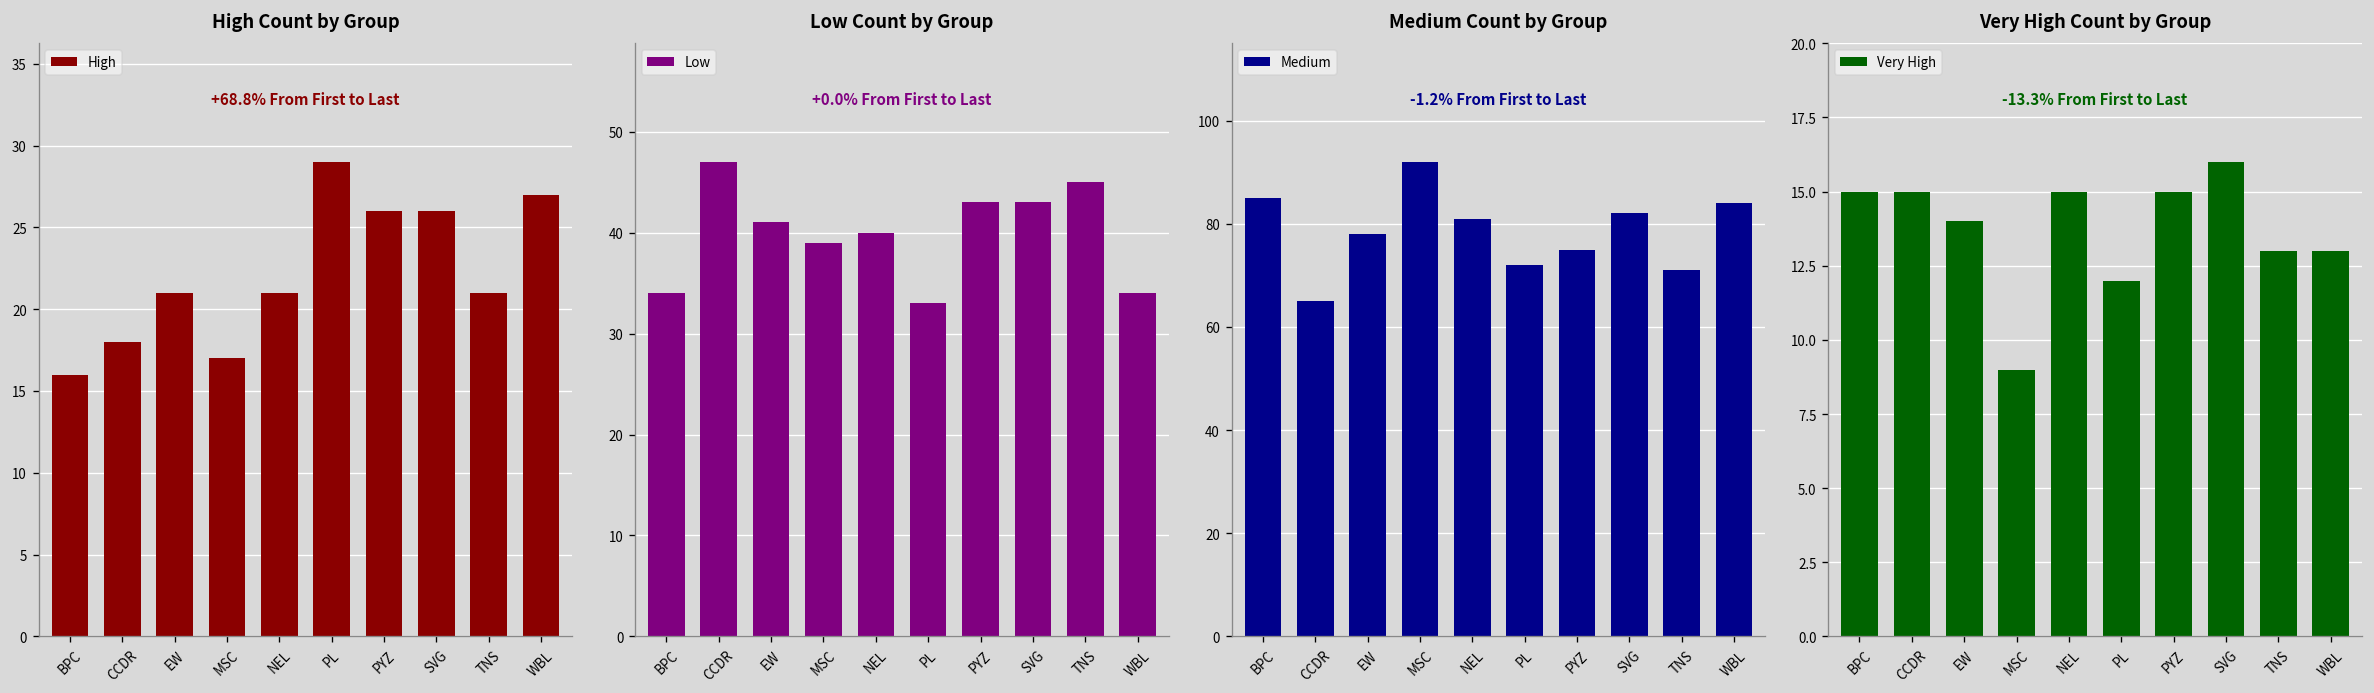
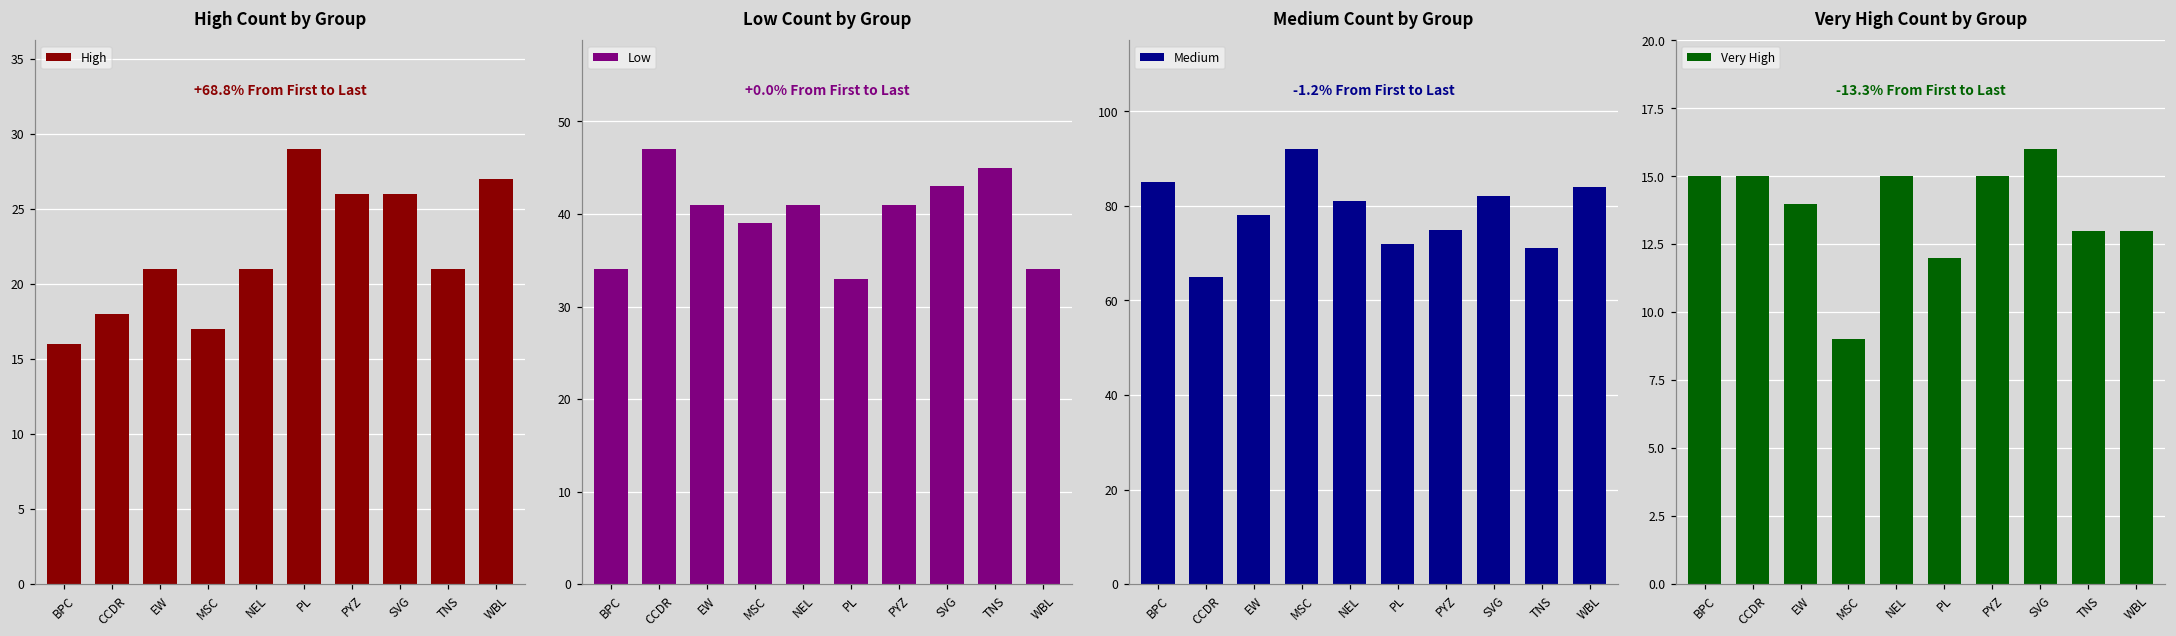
Low Count by Group, NEL: 40 -> 41
Low Count by Group, PYZ: 43 -> 41
